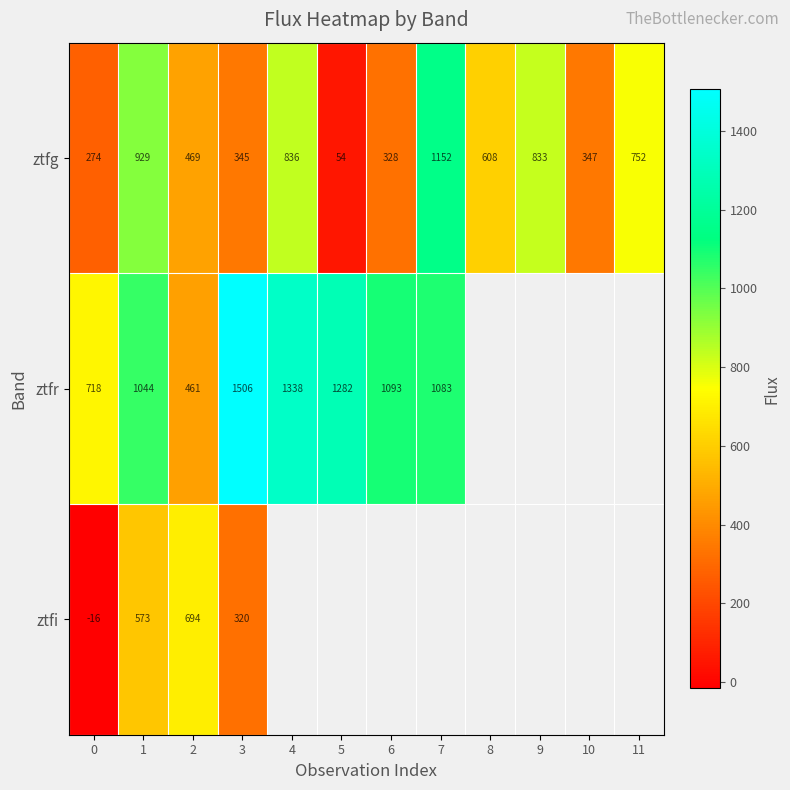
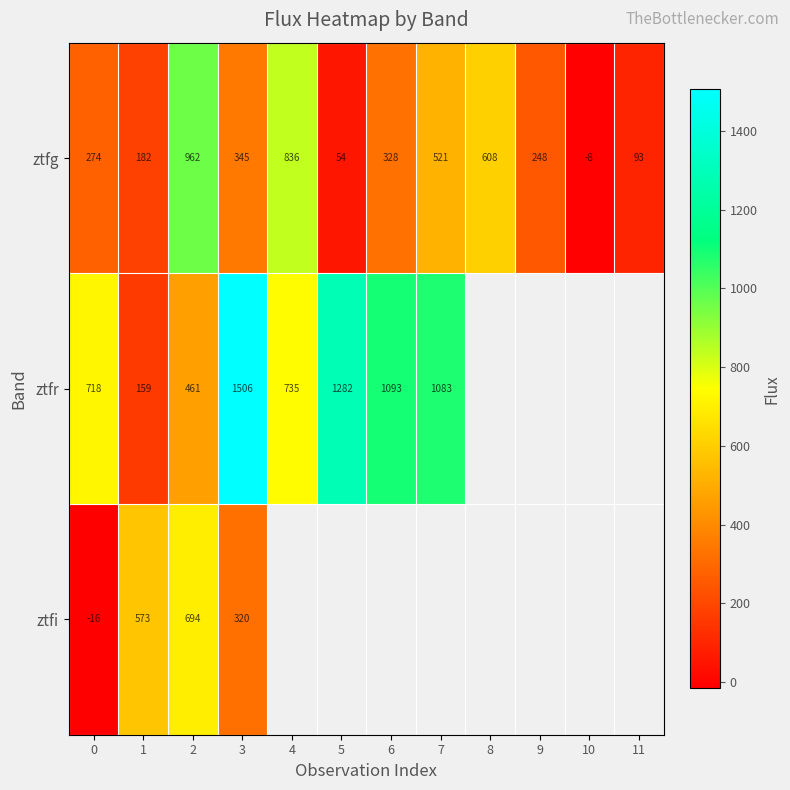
ztfg, 1: 929 -> 182
ztfg, 2: 469 -> 962
ztfg, 7: 1152 -> 521
ztfg, 9: 833 -> 248
ztfg, 10: 347 -> -8
ztfg, 11: 752 -> 93
ztfr, 1: 1044 -> 159
ztfr, 4: 1338 -> 735
